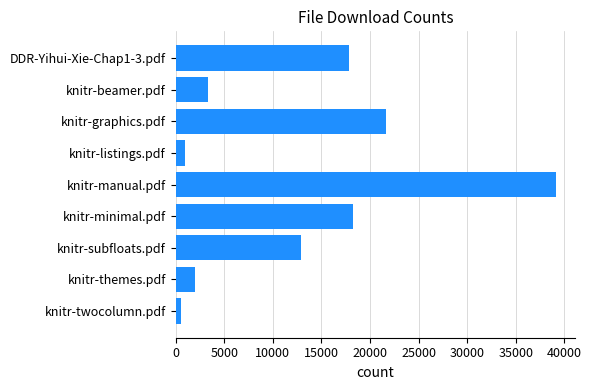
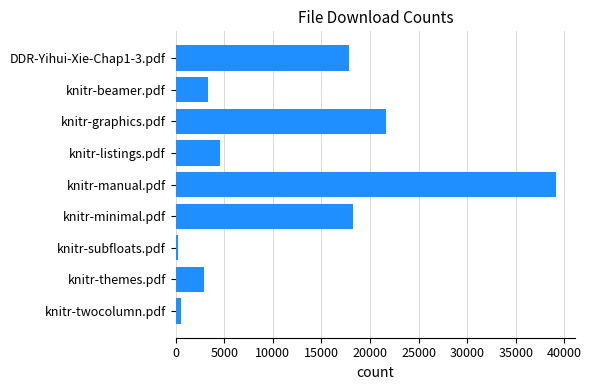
knitr-listings.pdf: 1000 -> 5000
knitr-subfloats.pdf: 13000 -> 0
knitr-themes.pdf: 2000 -> 3000
